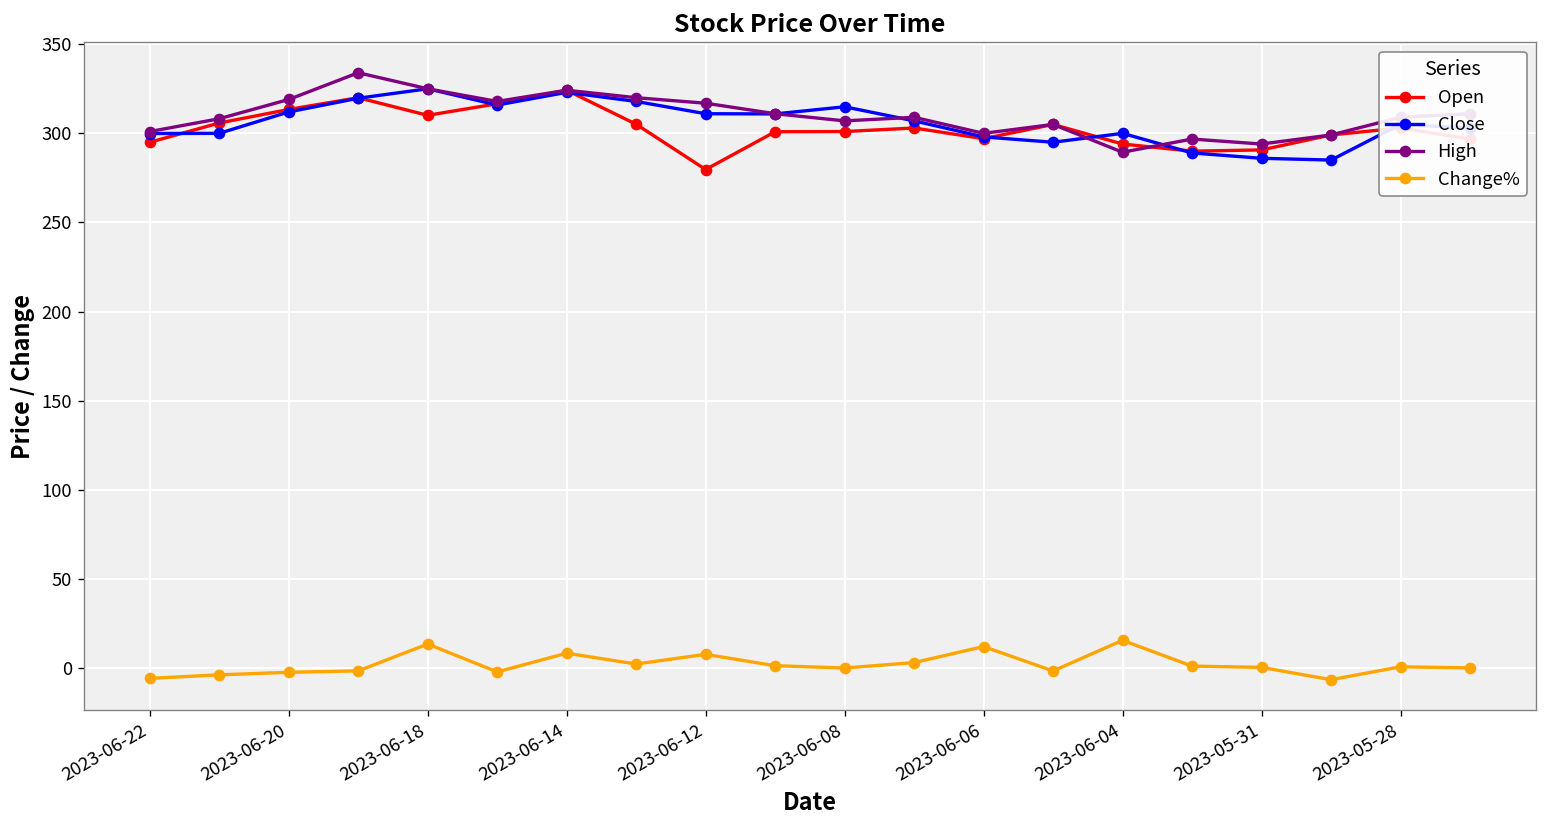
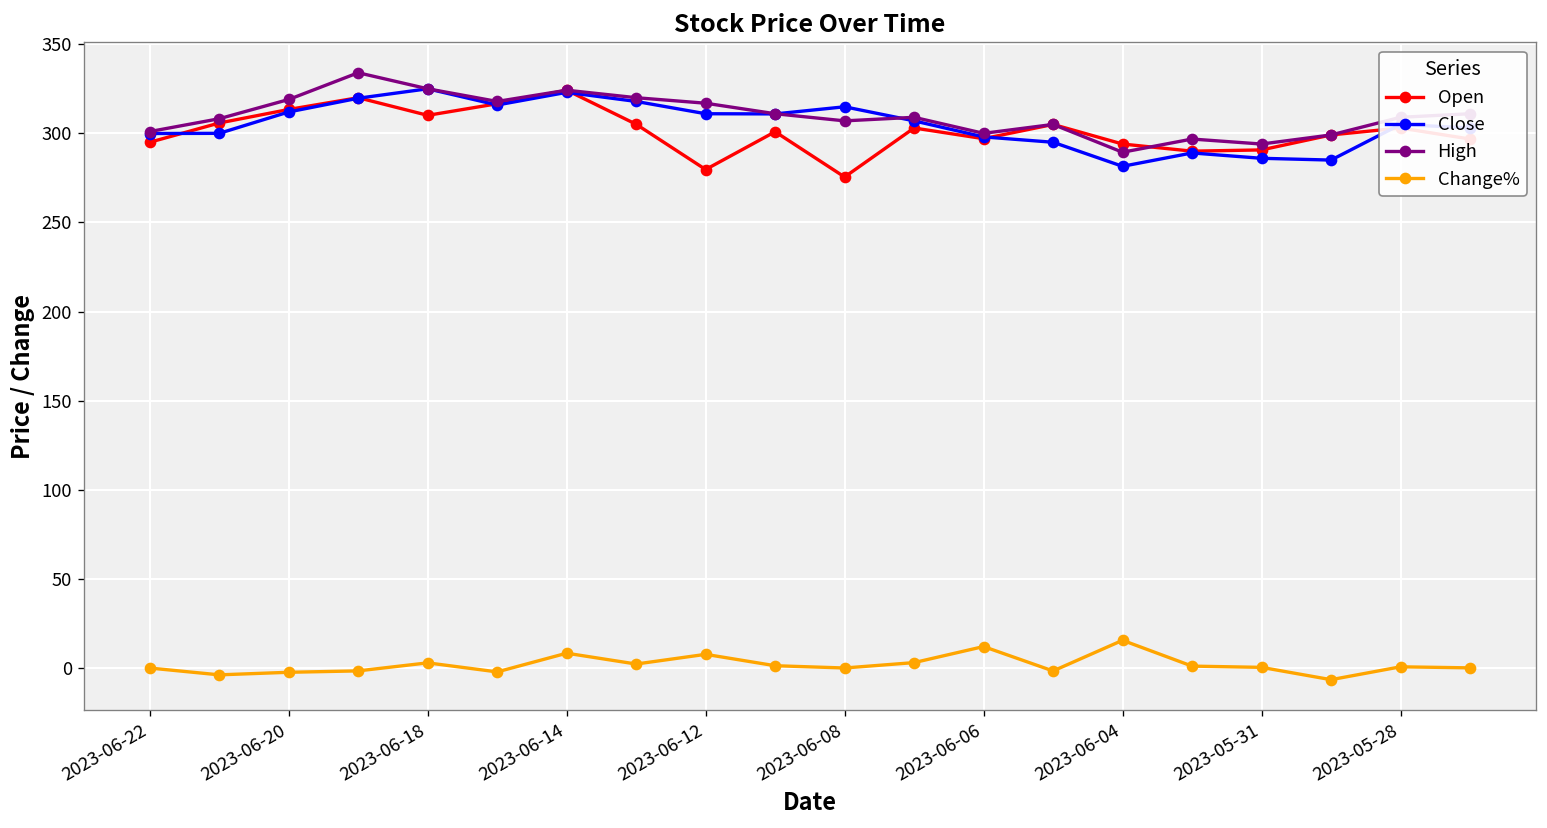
Change%, 2023-06-22: -6 -> 0
Change%, 2023-06-18: 13 -> 3
Open, 2023-06-08: 301 -> 276
Close, 2023-06-04: 300 -> 282
